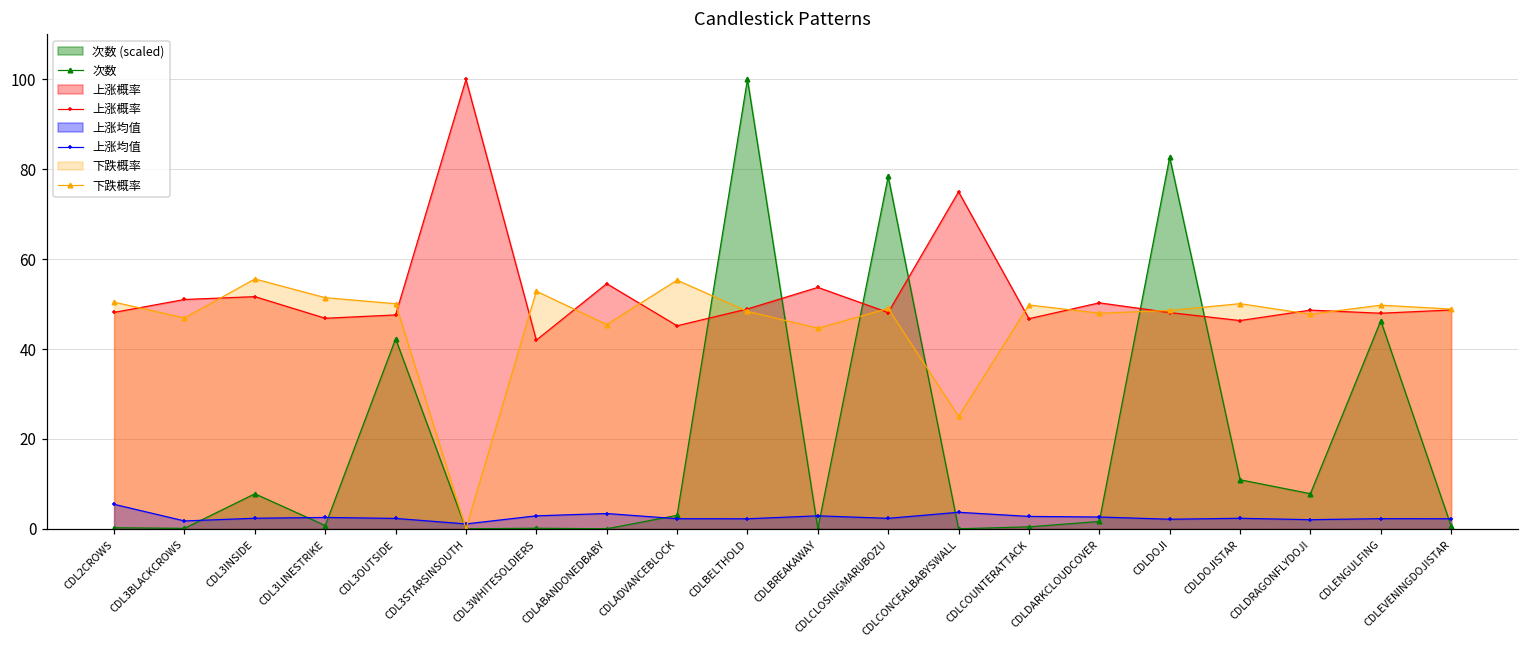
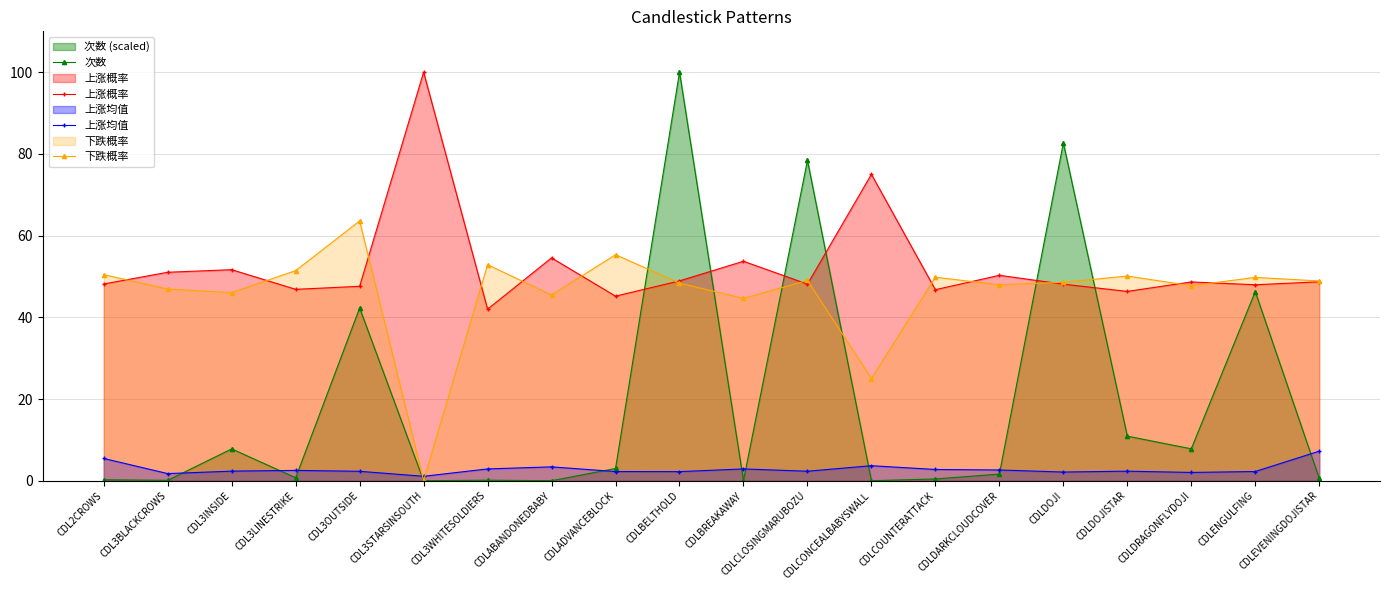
下跌概率, CDL3INSIDE: 56 -> 46
下跌概率, CDL3OUTSIDE: 50 -> 64
上涨均值, CDLEVENINGDOJISTAR: 2 -> 7
